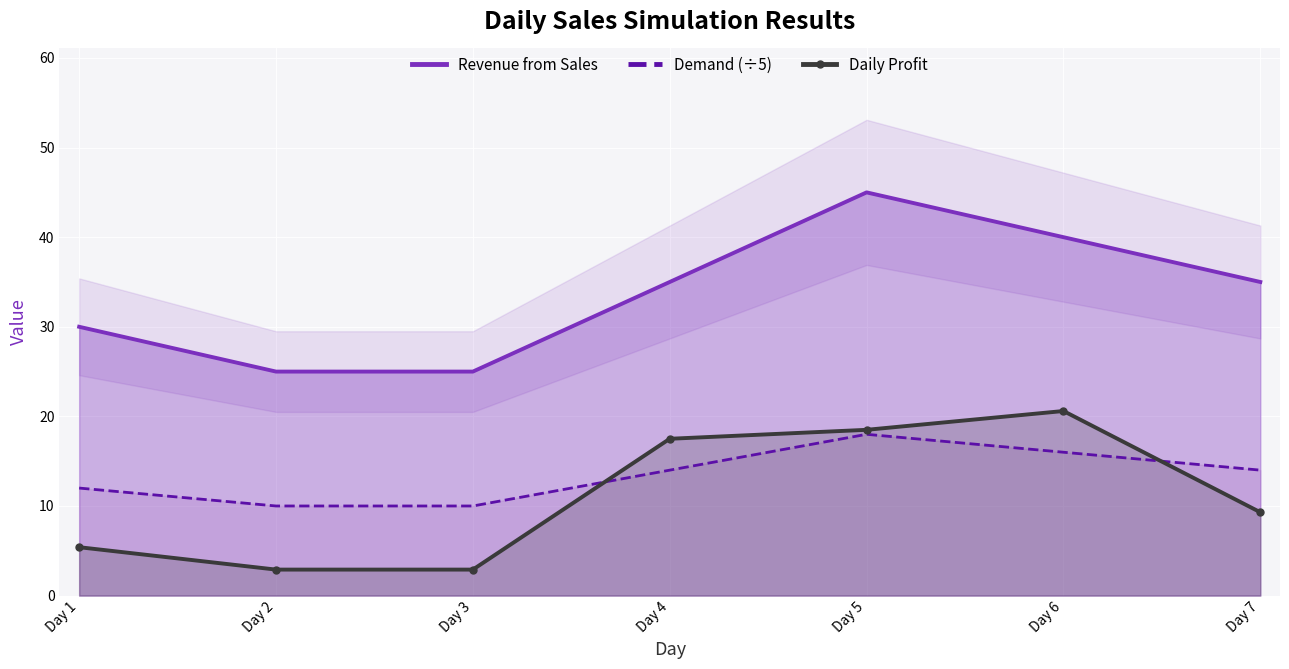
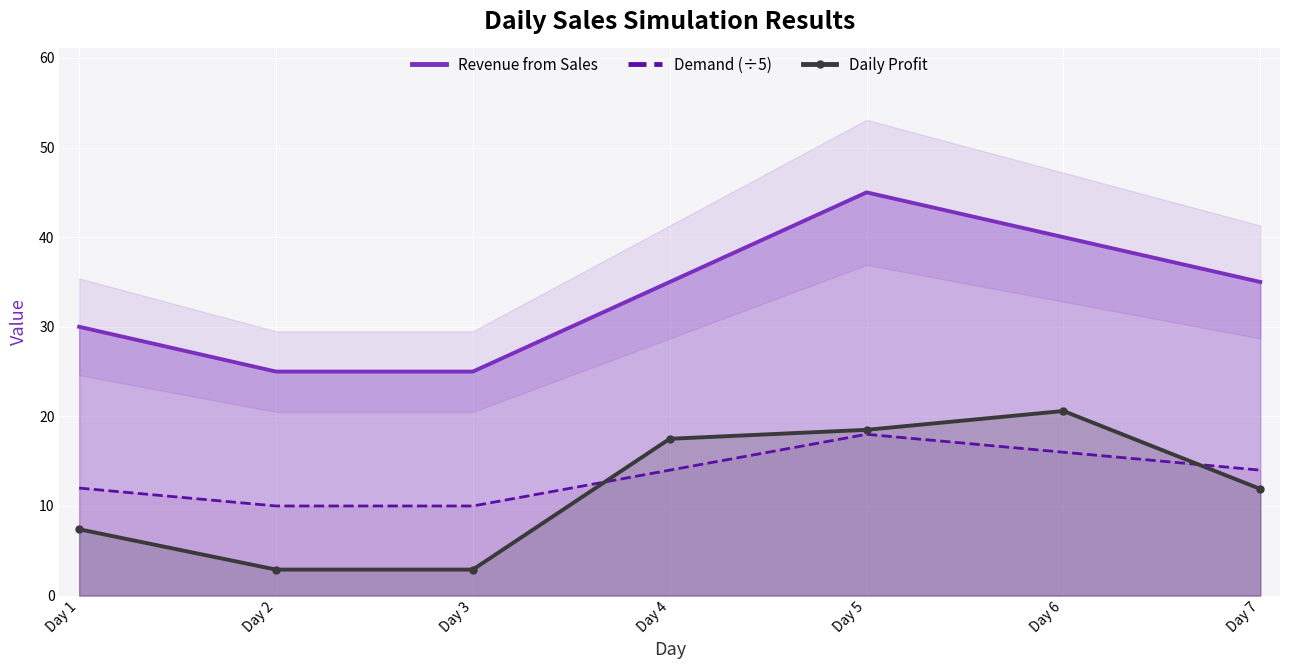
Daily Profit, Day 1: 5 -> 7
Daily Profit, Day 7: 9 -> 12
